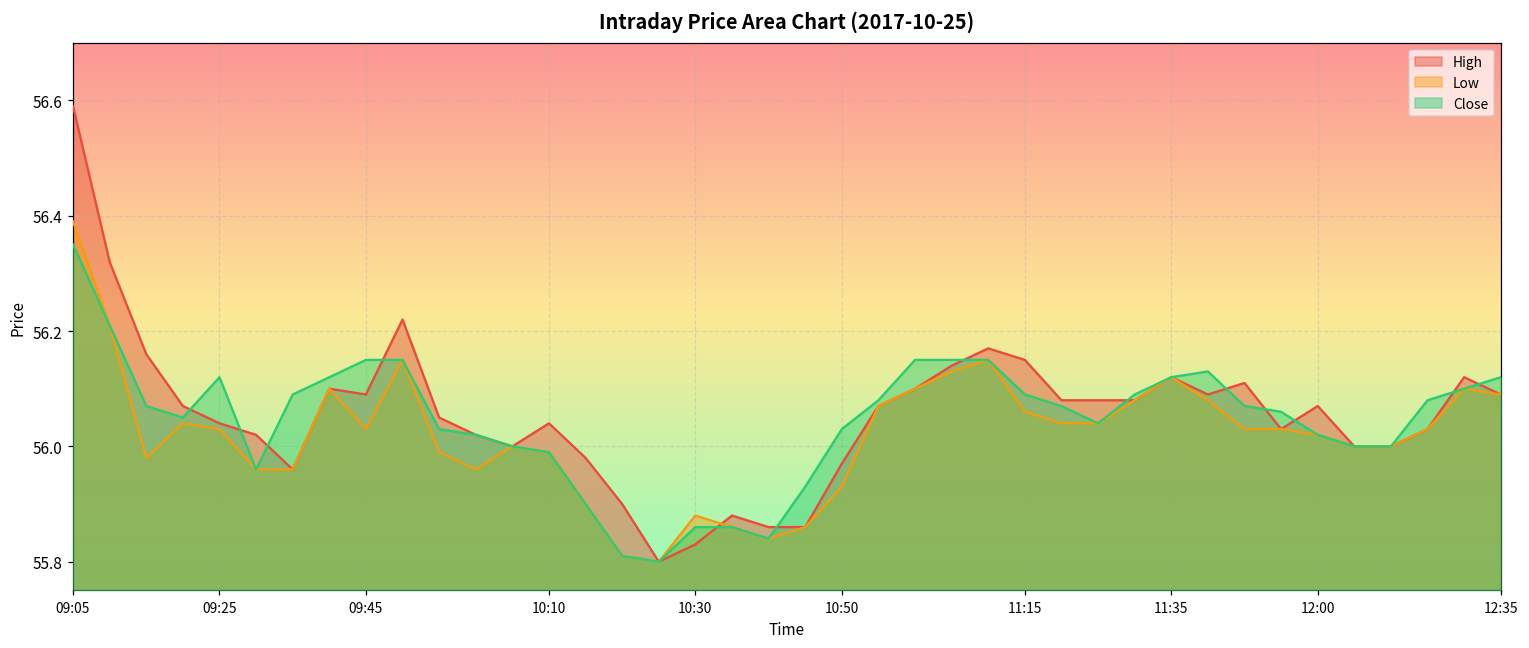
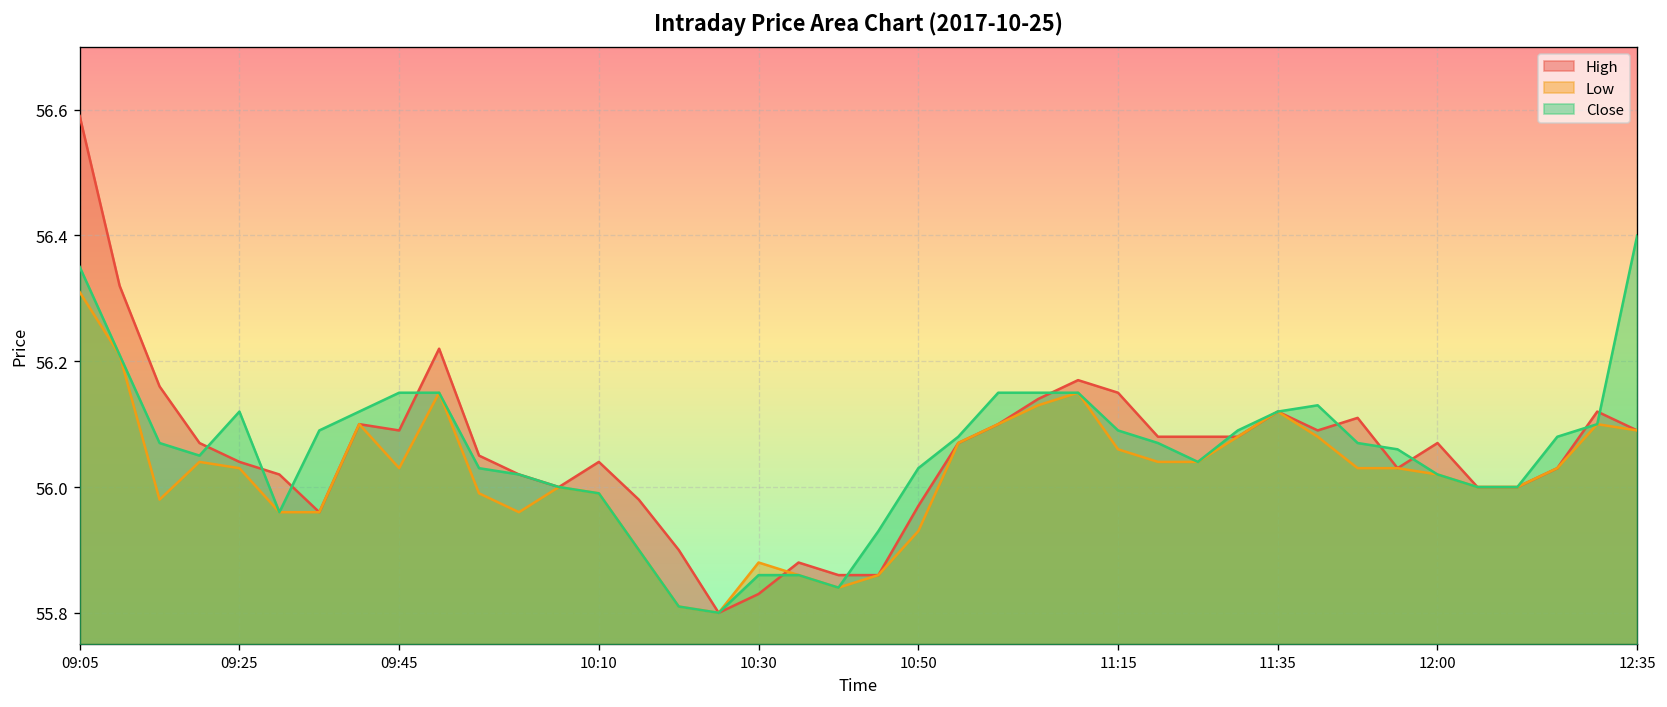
Low, 09:05: 56.39 -> 56.31
Close, 12:35: 56.12 -> 56.40
